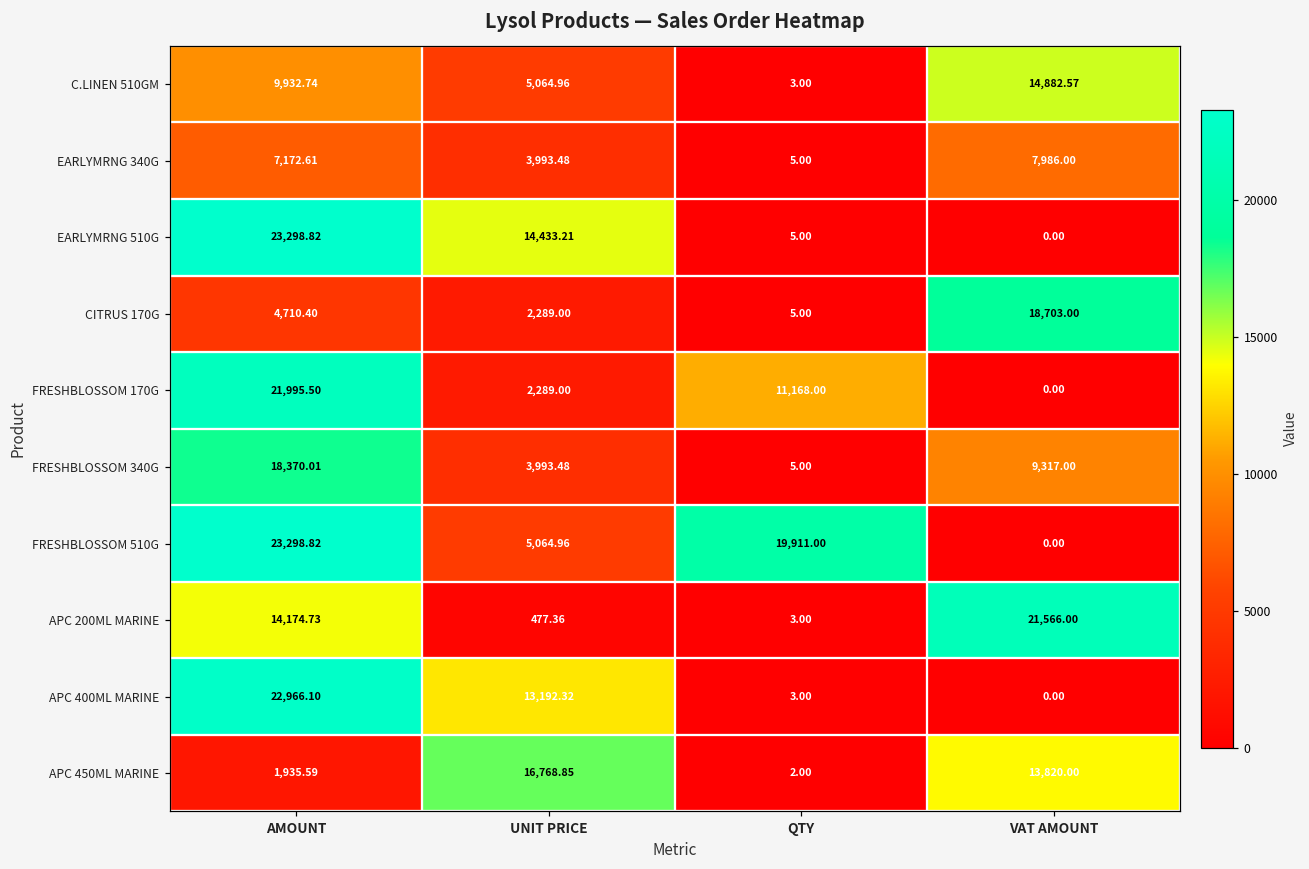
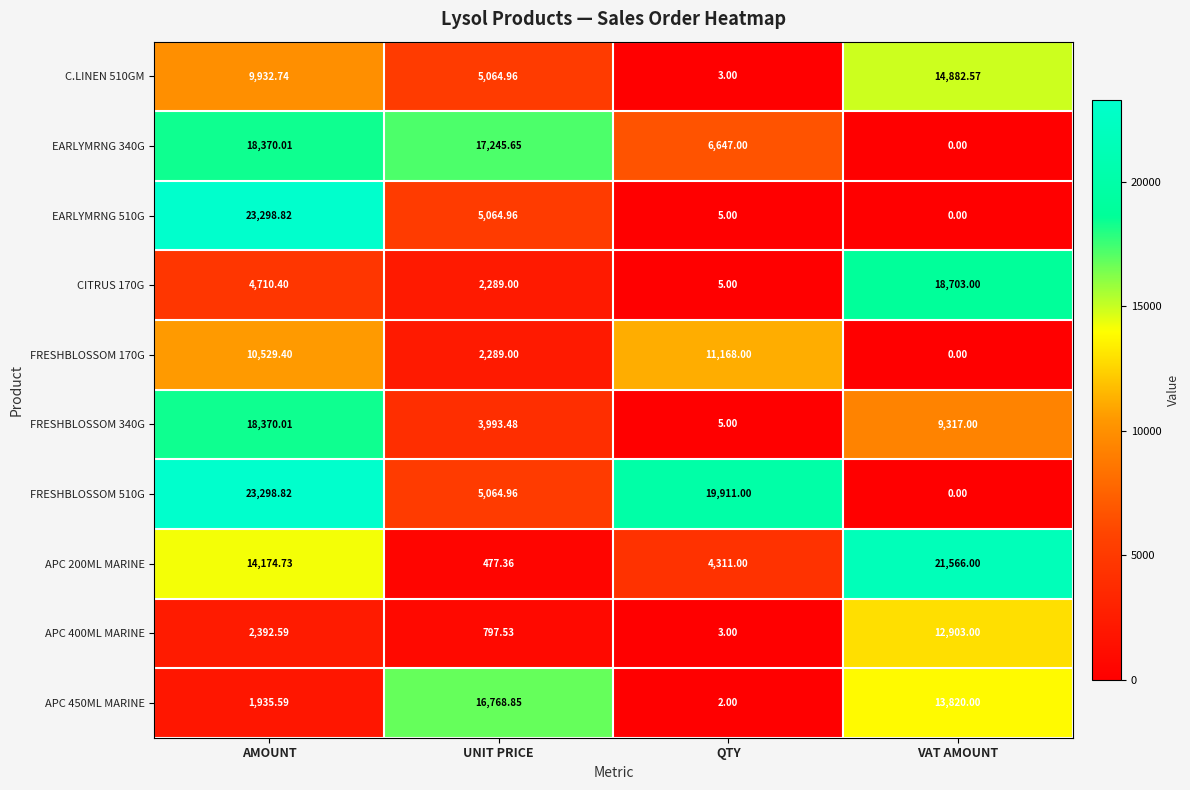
EARLYMRNG 340G, AMOUNT: 7,172.61 -> 18,370.01
EARLYMRNG 340G, UNIT PRICE: 3,993.48 -> 17,245.65
EARLYMRNG 340G, QTY: 5.00 -> 6,647.00
EARLYMRNG 340G, VAT AMOUNT: 7,986.00 -> 0.00
EARLYMRNG 510G, UNIT PRICE: 14,433.21 -> 5,064.96
FRESHBLOSSOM 170G, AMOUNT: 21,995.50 -> 10,529.40
APC 200ML MARINE, QTY: 3.00 -> 4,311.00
APC 400ML MARINE, AMOUNT: 22,966.10 -> 2,392.59
APC 400ML MARINE, UNIT PRICE: 13,192.32 -> 797.53
APC 400ML MARINE, VAT AMOUNT: 0.00 -> 12,903.00
